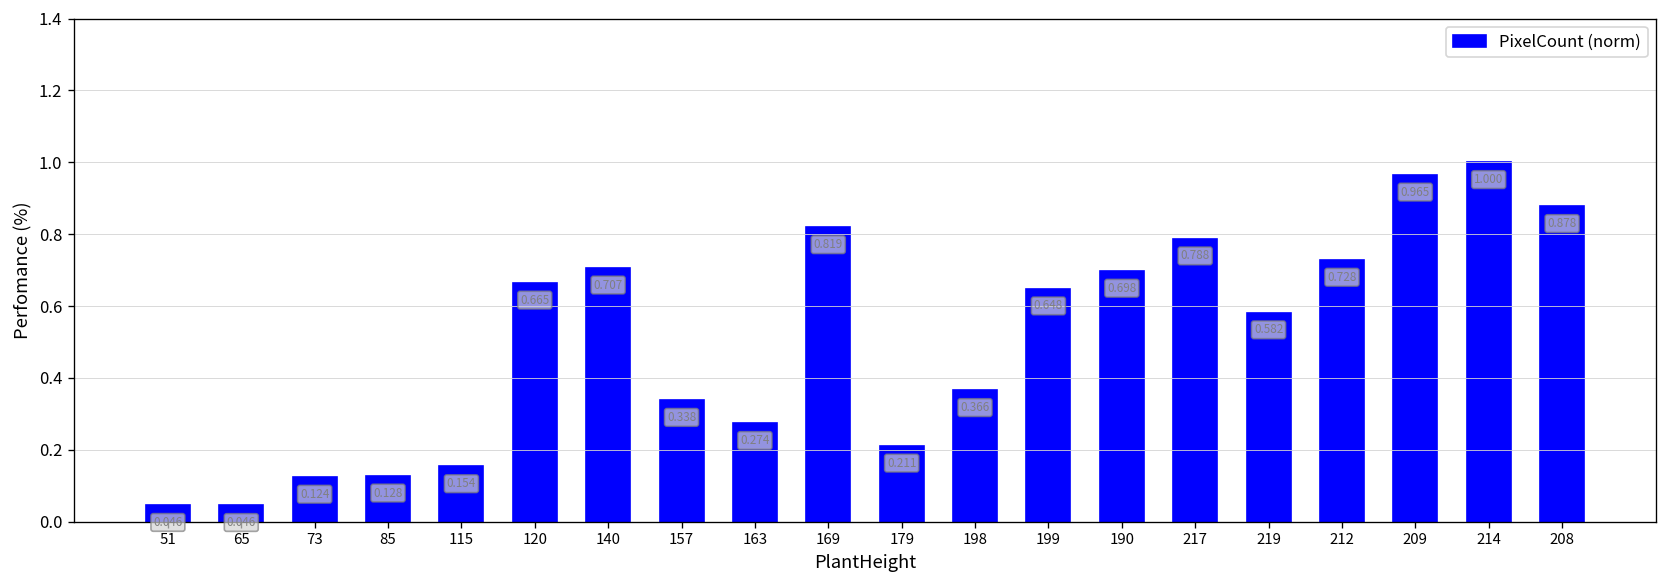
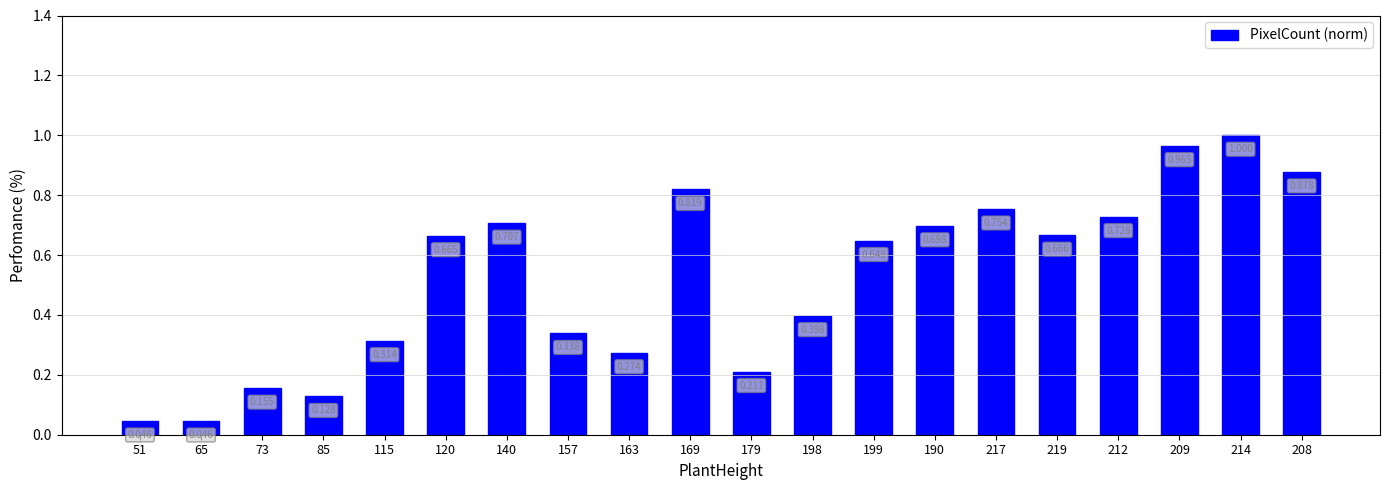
73: 0.124 -> 0.155
115: 0.154 -> 0.314
198: 0.366 -> 0.398
217: 0.788 -> 0.754
219: 0.582 -> 0.666
